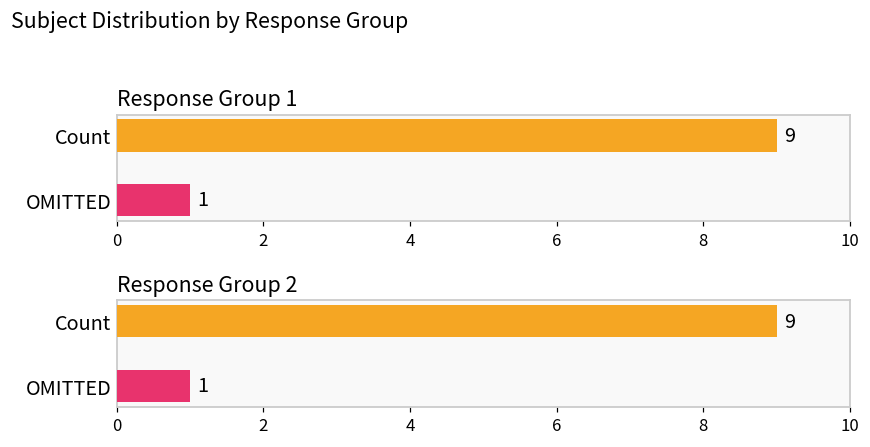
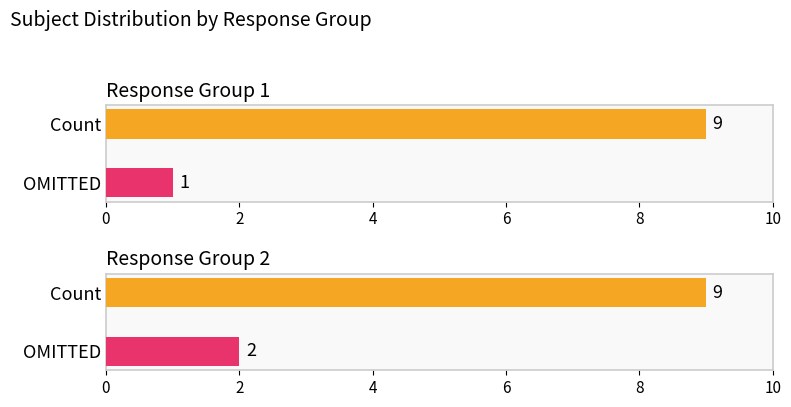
Response Group 2, OMITTED: 1 -> 2
